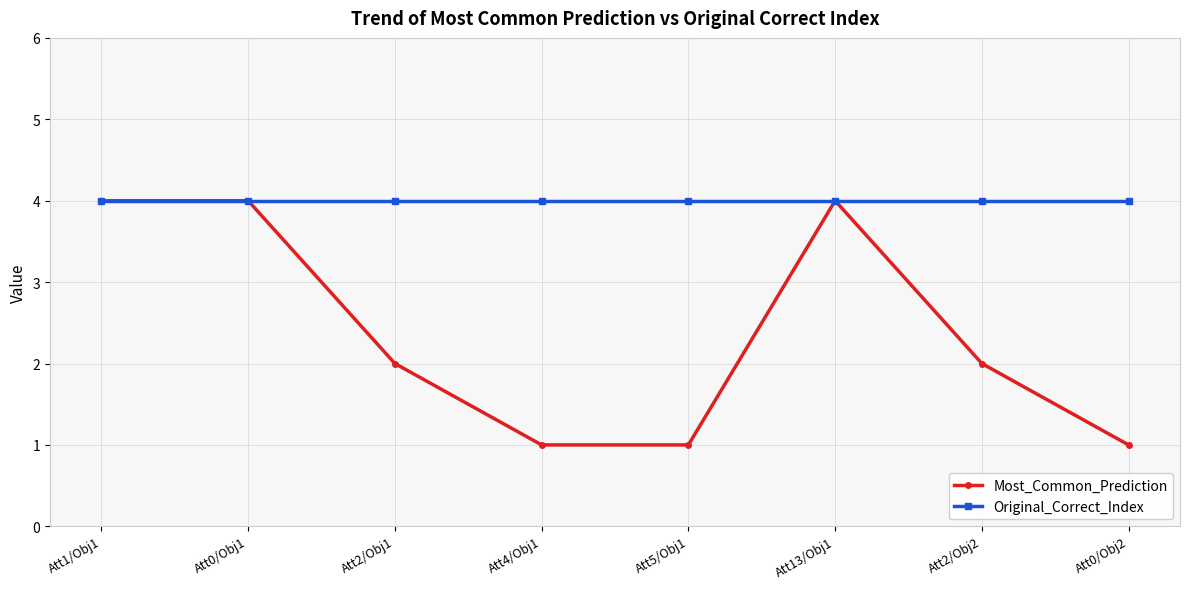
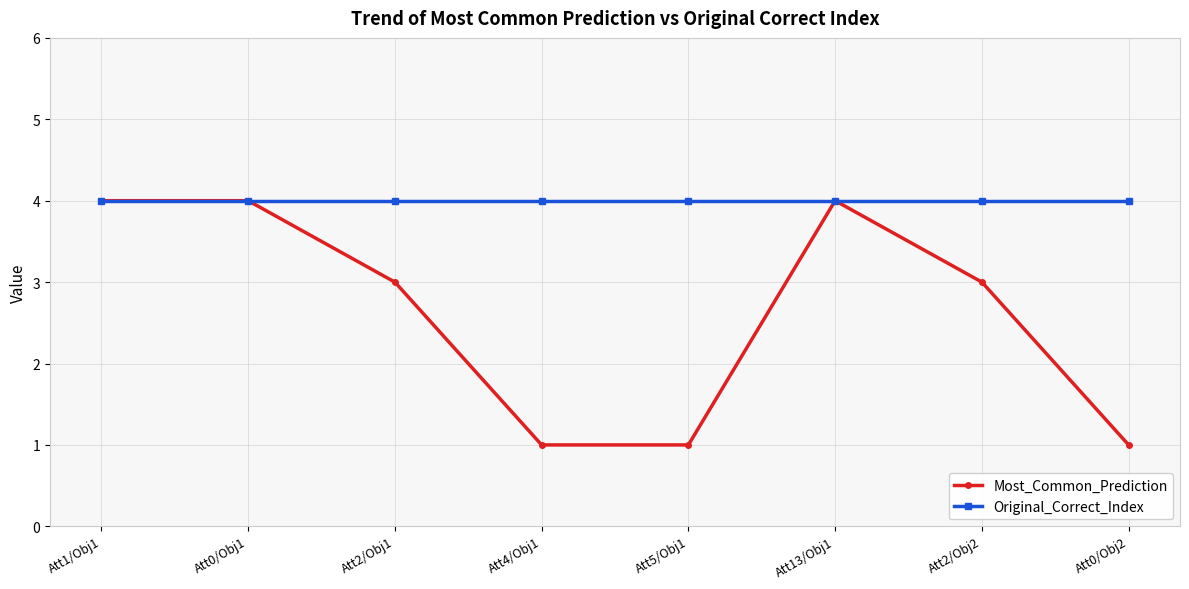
Most_Common_Prediction, Att2/Obj1: 2 -> 3
Most_Common_Prediction, Att2/Obj2: 2 -> 3
